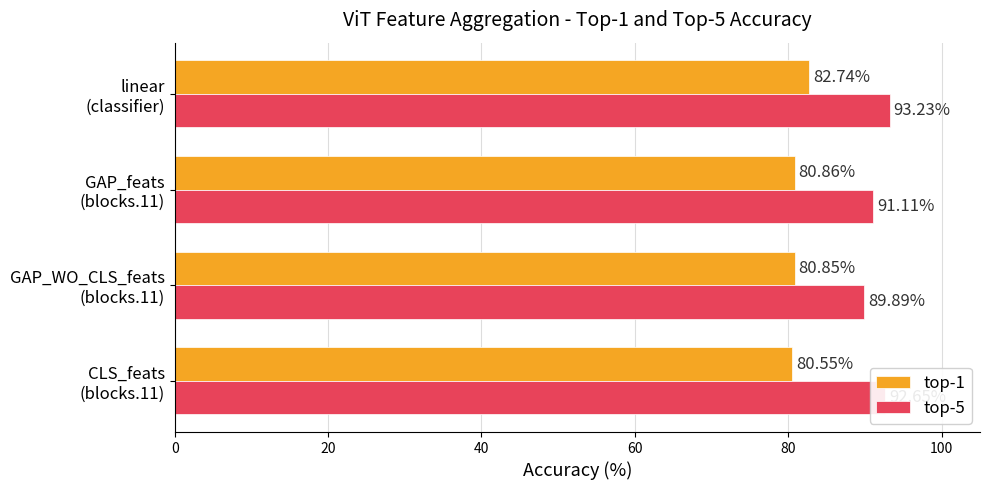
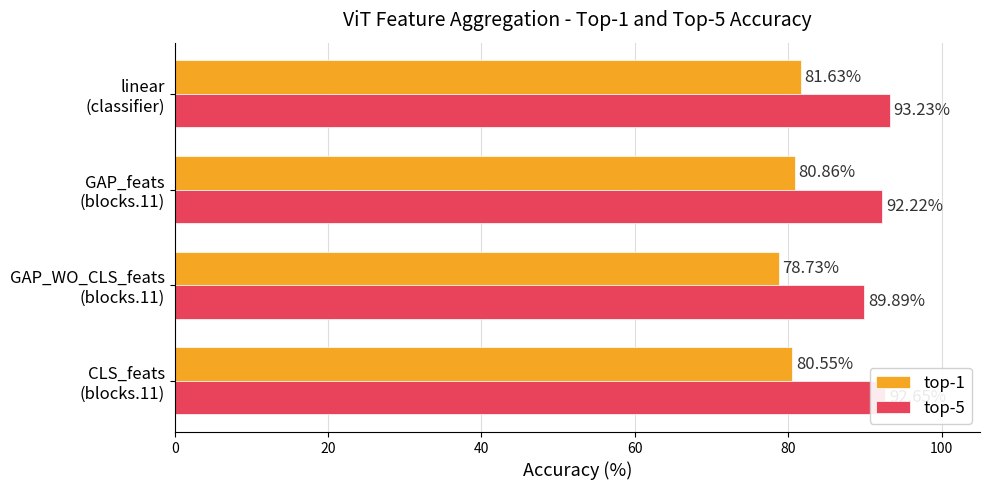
top-1, linear (classifier): 82.74% -> 81.63%
top-5, GAP_feats (blocks.11): 91.11% -> 92.22%
top-1, GAP_WO_CLS_feats (blocks.11): 80.85% -> 78.73%
